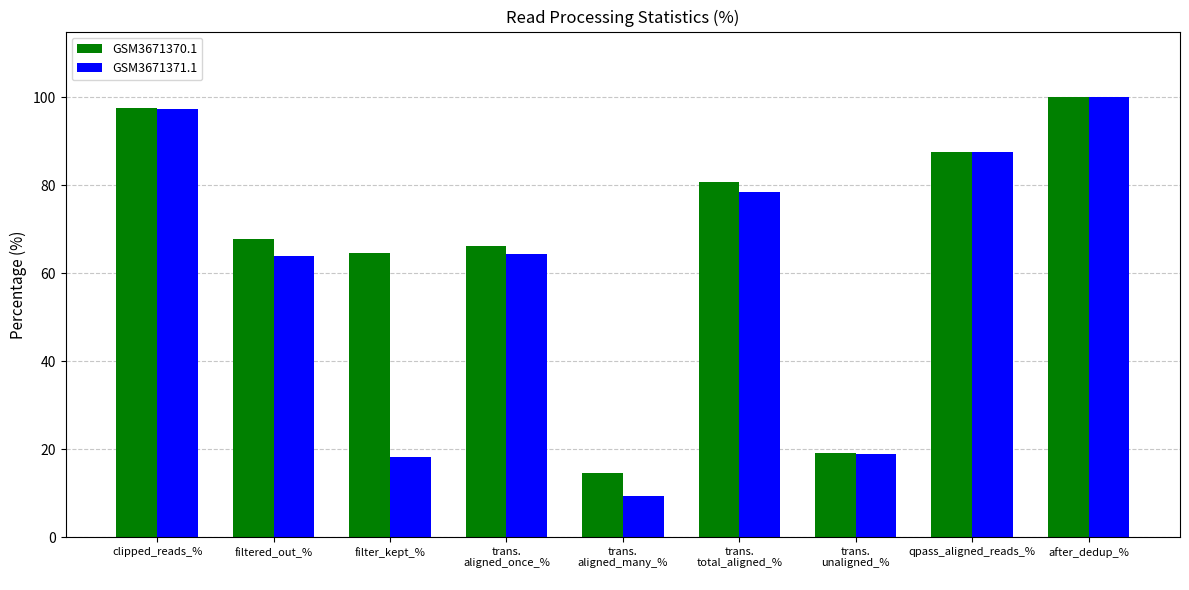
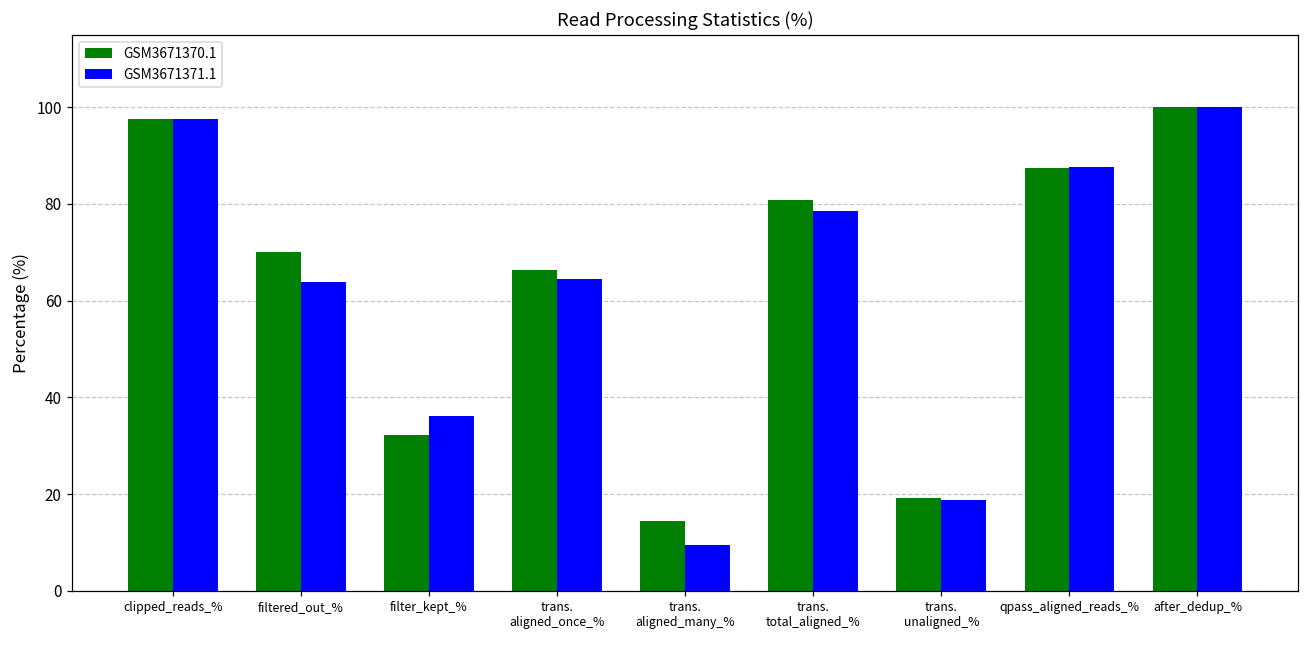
GSM3671370.1, filtered_out_%: 68 -> 70
GSM3671370.1, filter_kept_%: 65 -> 32
GSM3671371.1, filter_kept_%: 18 -> 36
